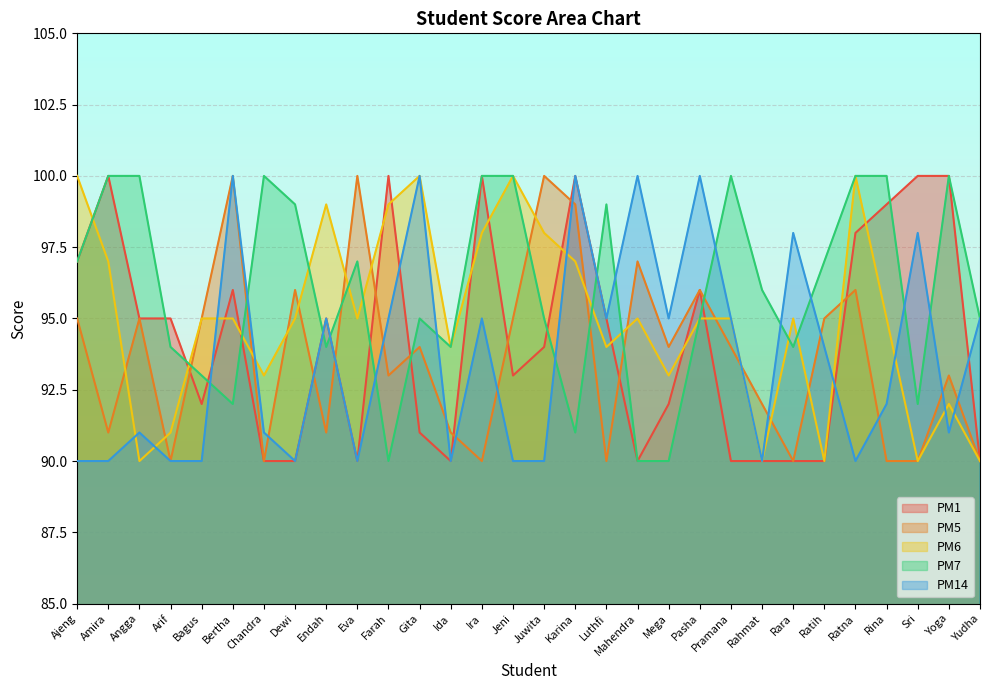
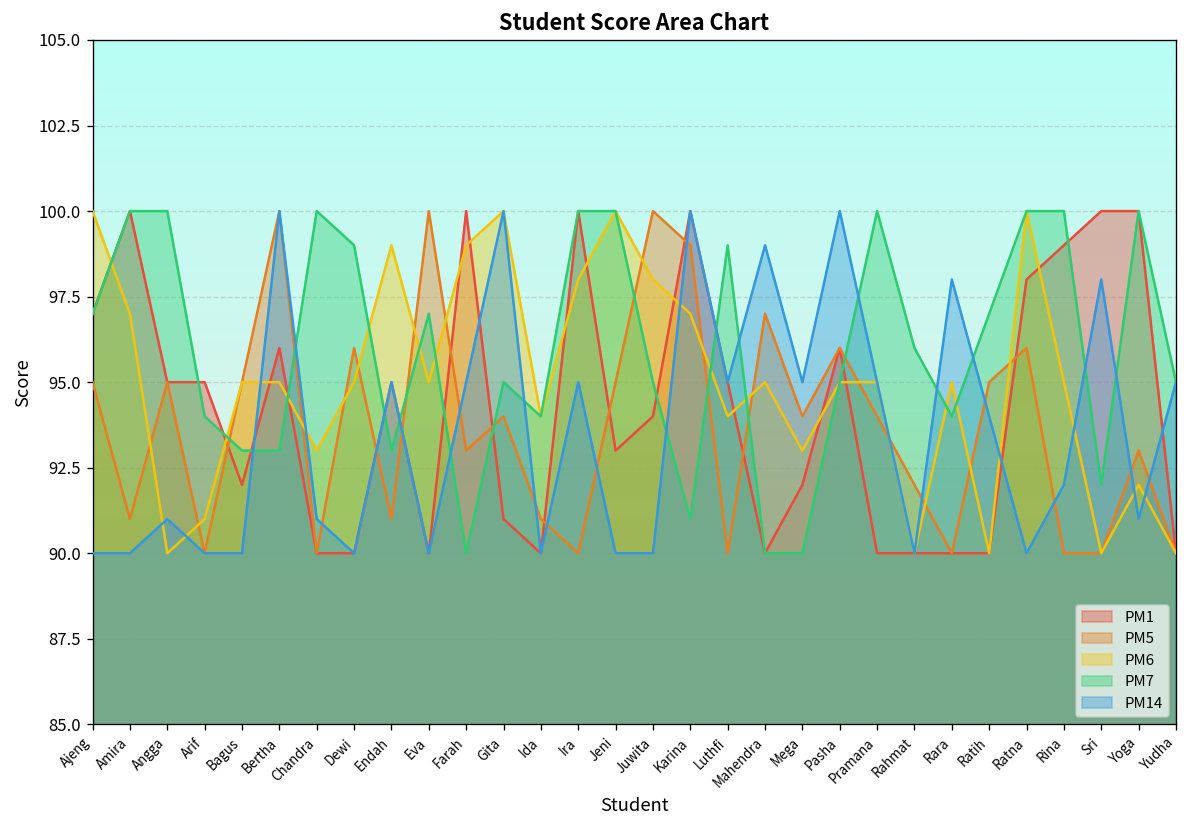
PM7, Bertha: 92 -> 93
PM7, Endah: 94 -> 93
PM14, Mahendra: 100 -> 99
